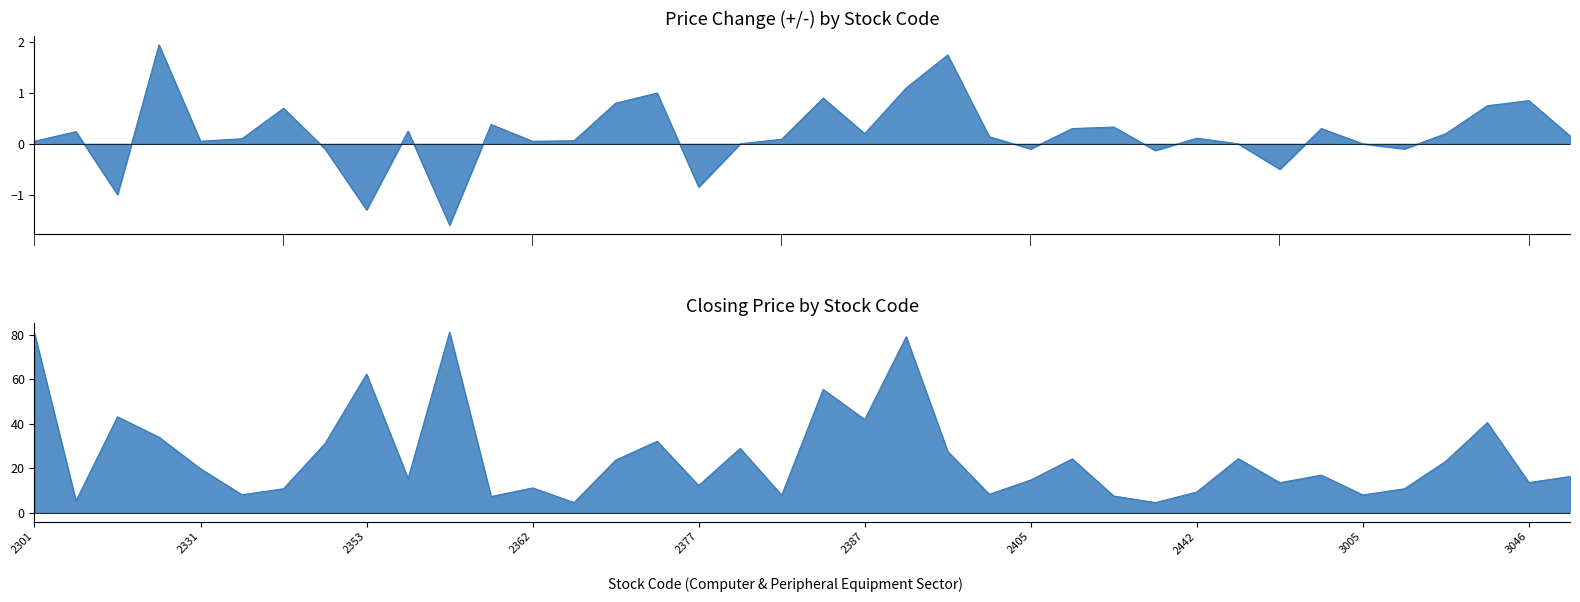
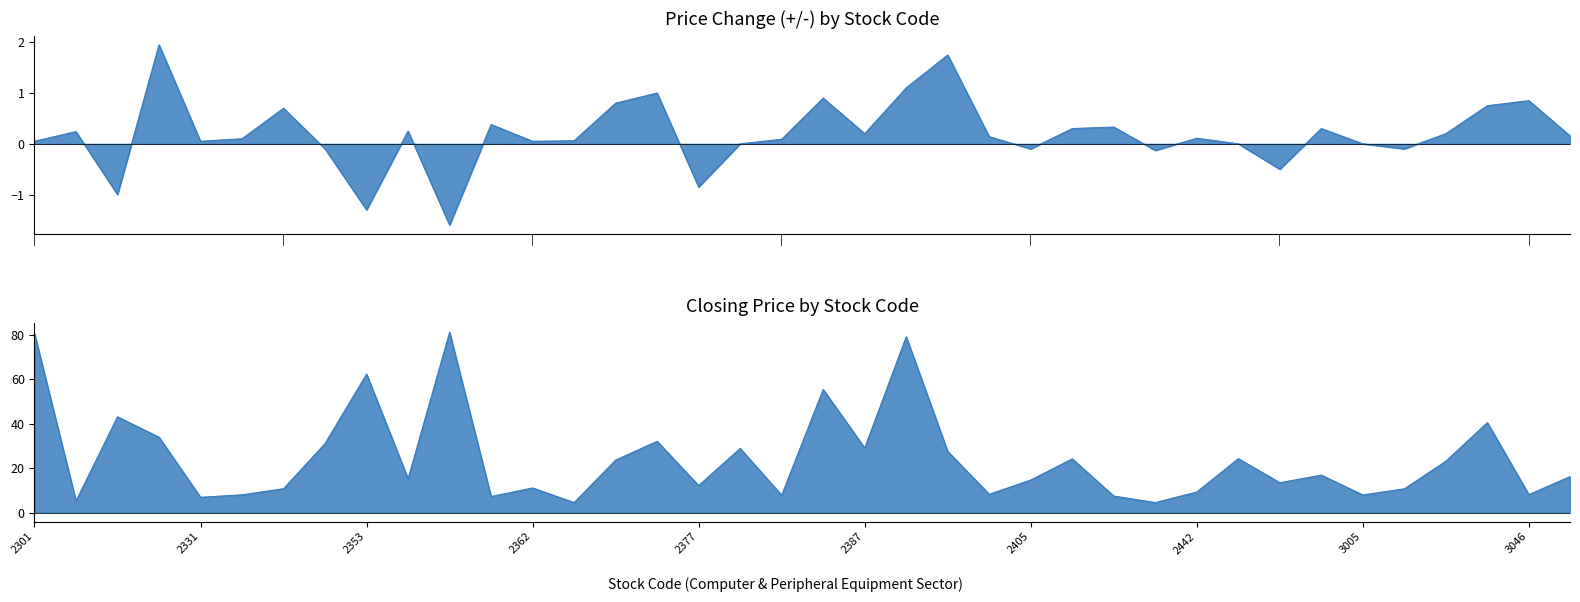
Closing Price by Stock Code, 2331: 20 -> 7
Closing Price by Stock Code, 2387: 42 -> 29
Closing Price by Stock Code, 3046: 13 -> 8
